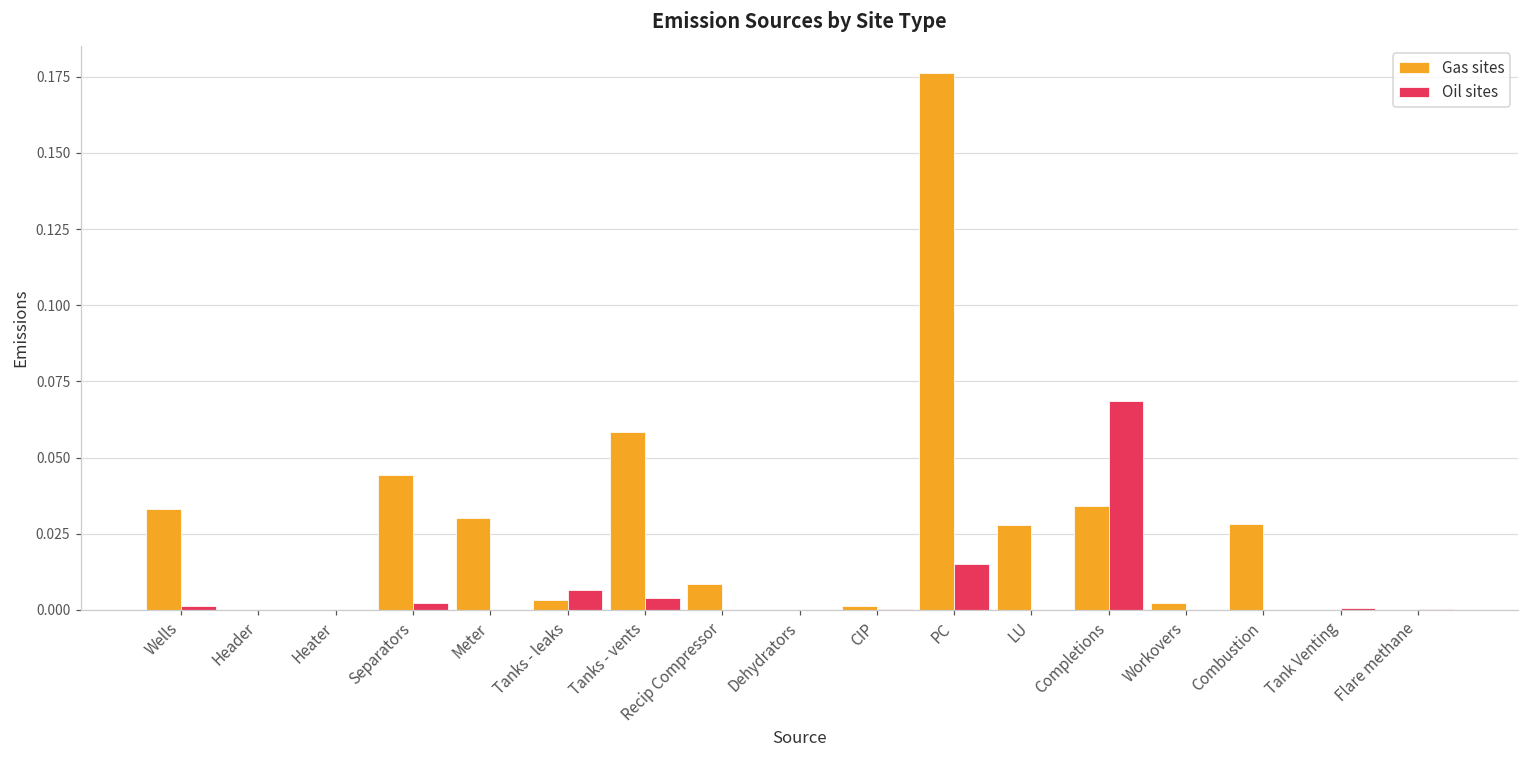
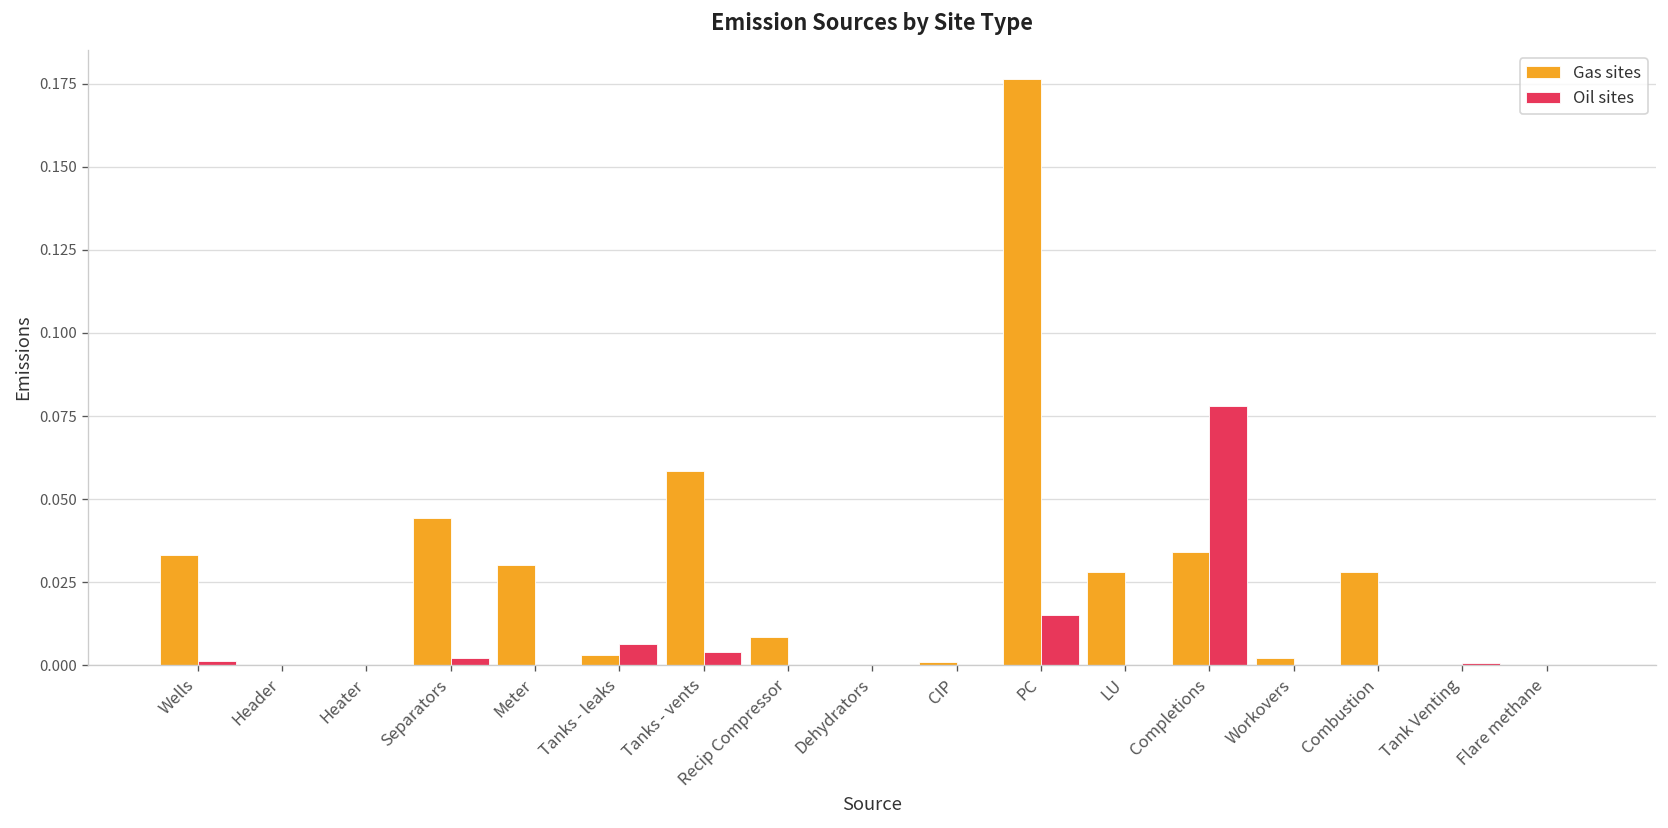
Oil sites, Completions: 0.069 -> 0.078
